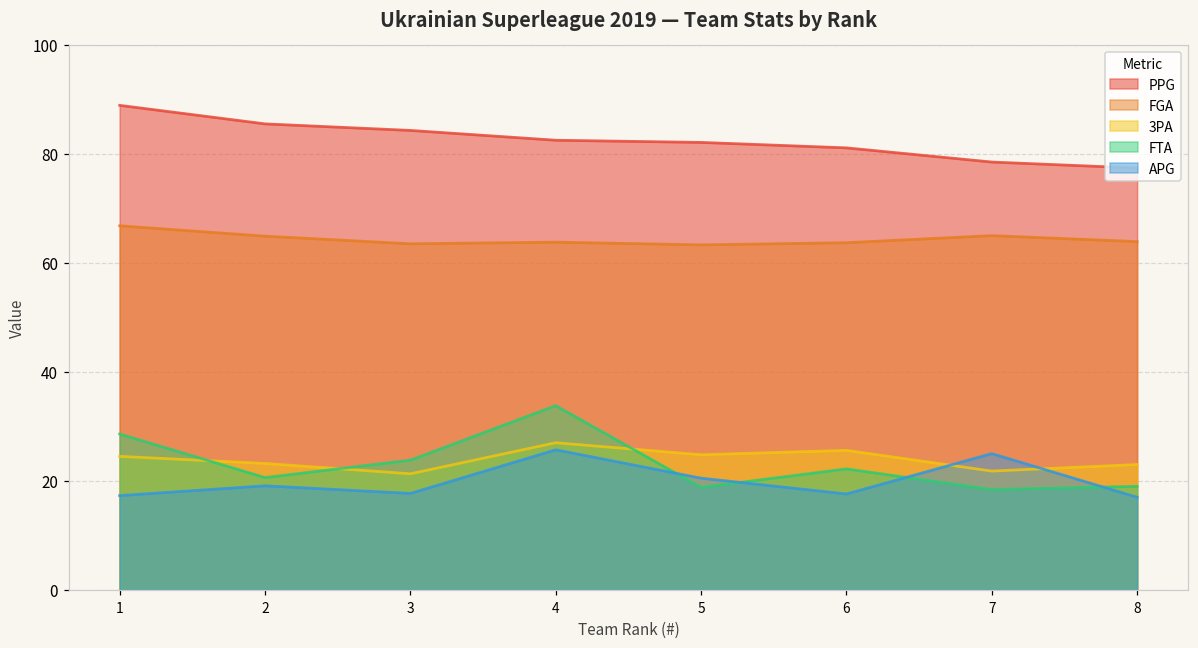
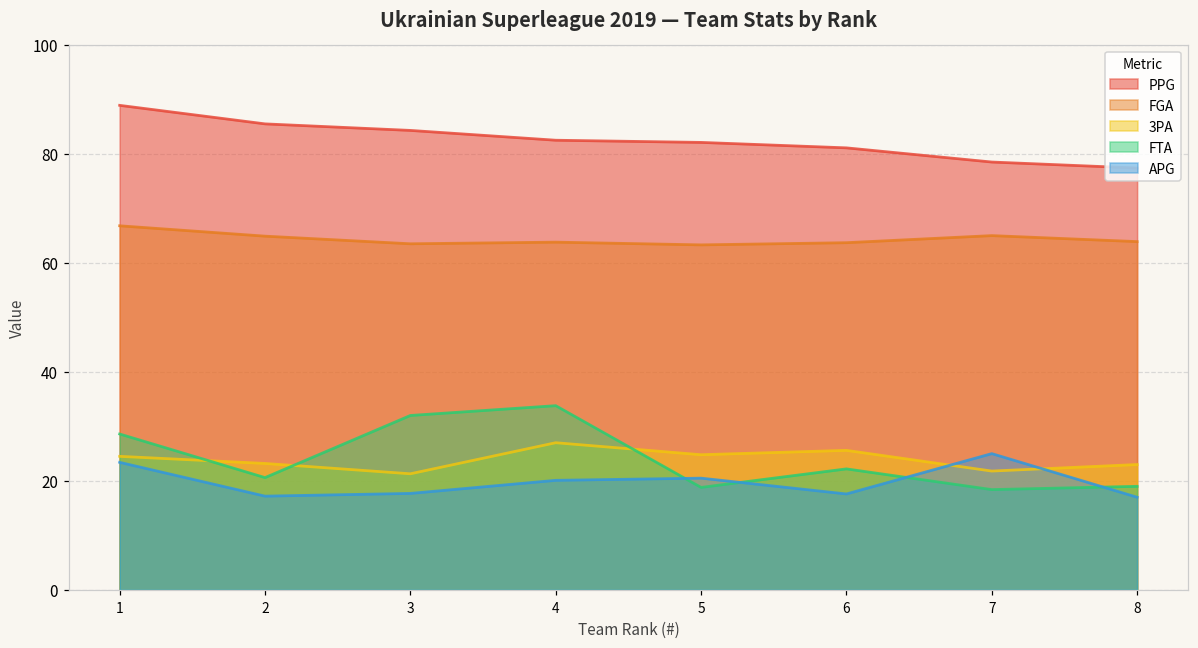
APG, 1: 17 -> 23
APG, 2: 19 -> 17
FTA, 3: 24 -> 32
APG, 4: 26 -> 20
